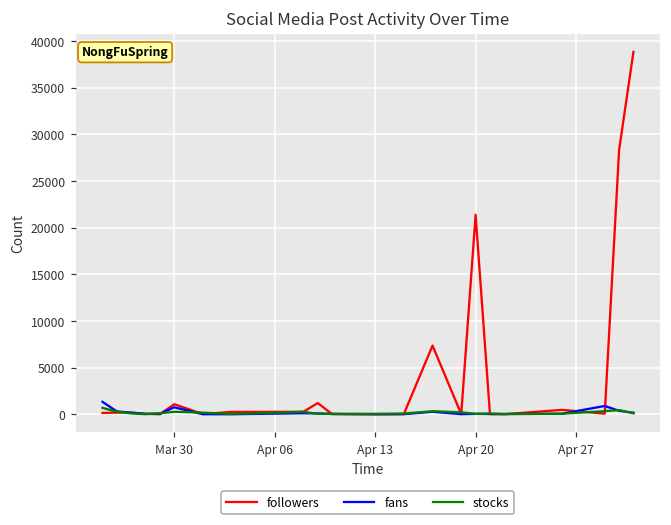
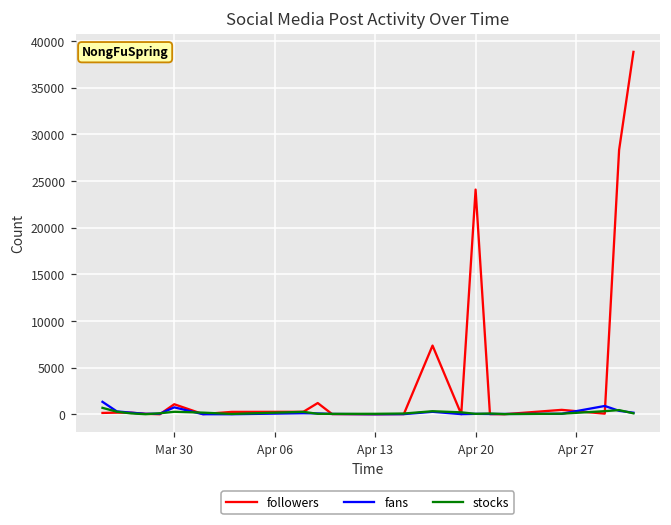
followers, Apr 20: 21000 -> 24000
